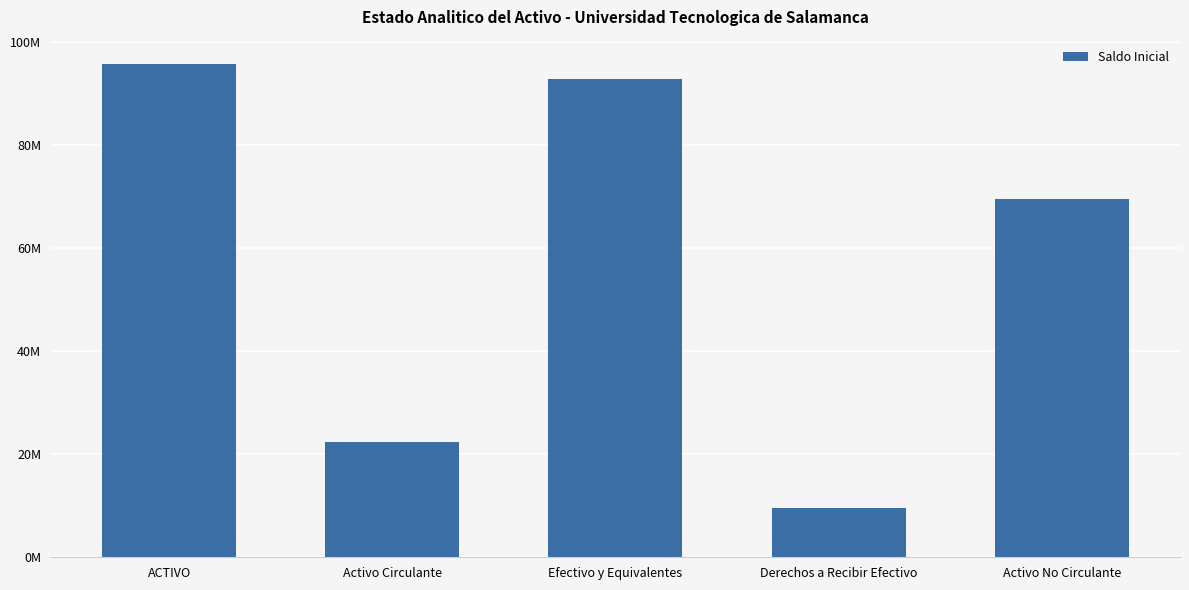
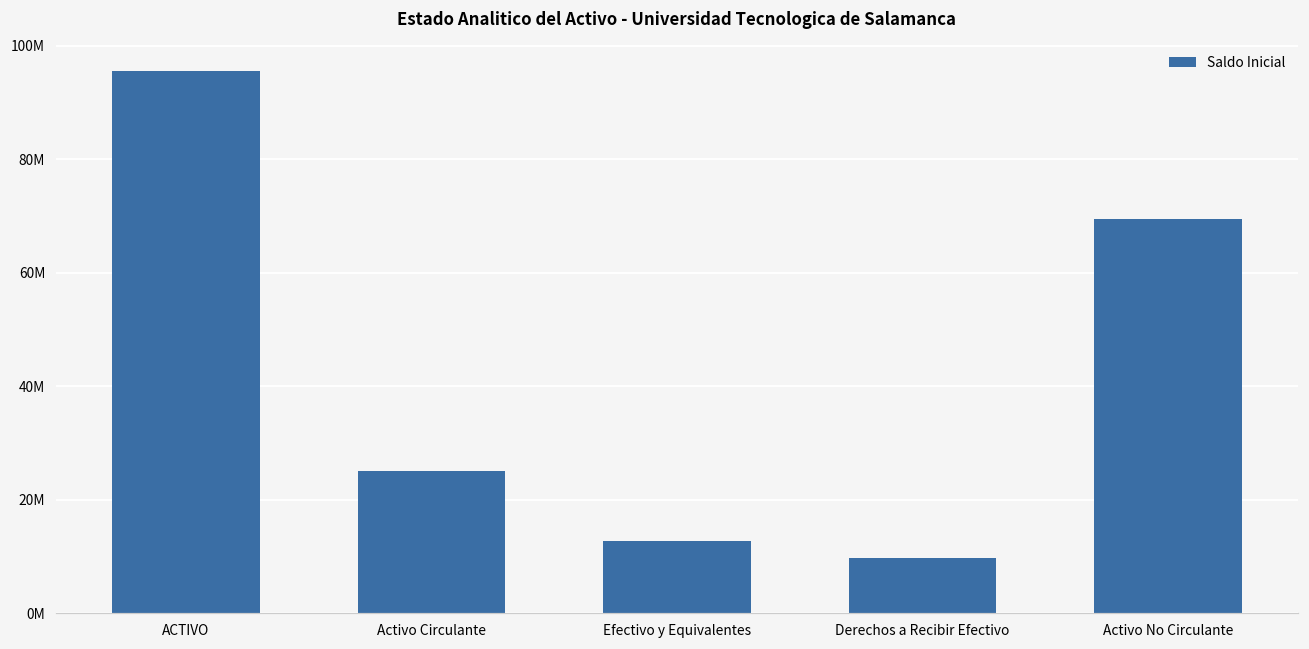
Activo Circulante: 22000000 -> 25000000
Efectivo y Equivalentes: 93000000 -> 13000000
